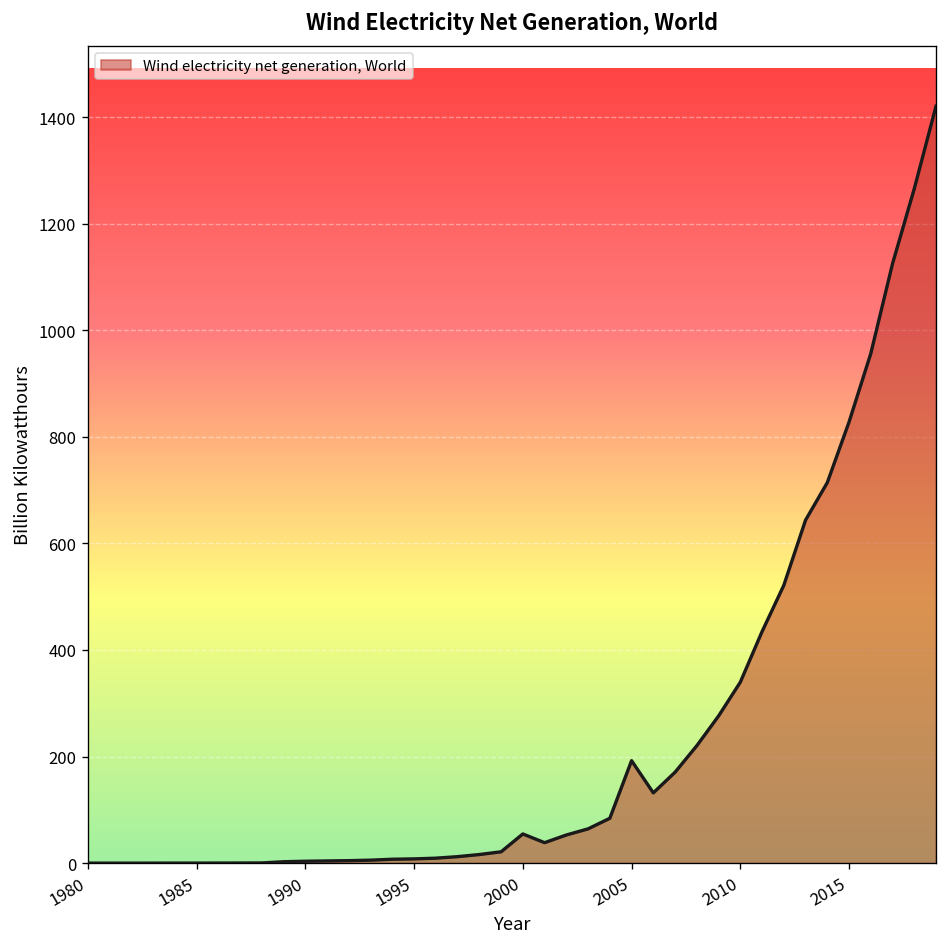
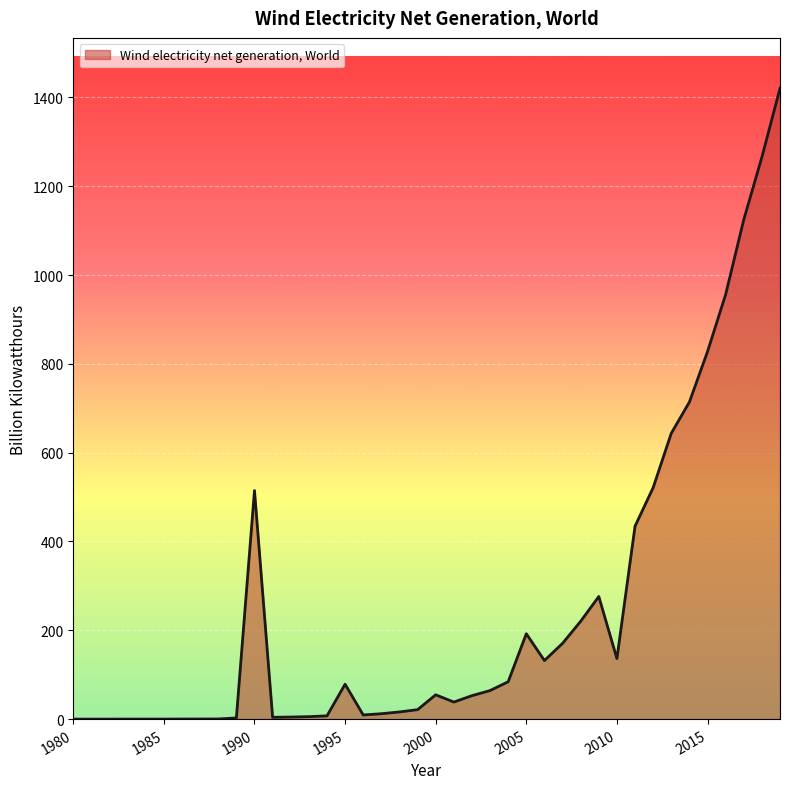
1990: 0 -> 510
1995: 10 -> 80
2010: 340 -> 140
